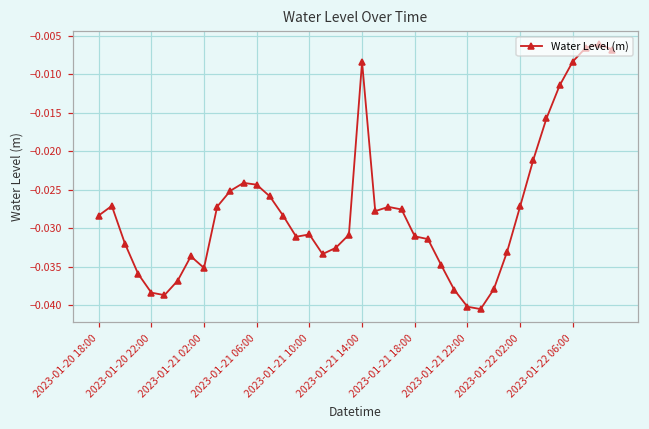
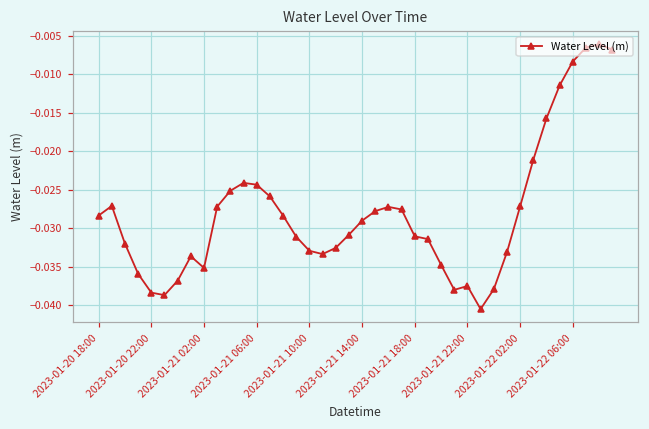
2023-01-21 10:00: -0.031 -> -0.033
2023-01-21 14:00: -0.008 -> -0.029
2023-01-21 22:00: -0.040 -> -0.038
